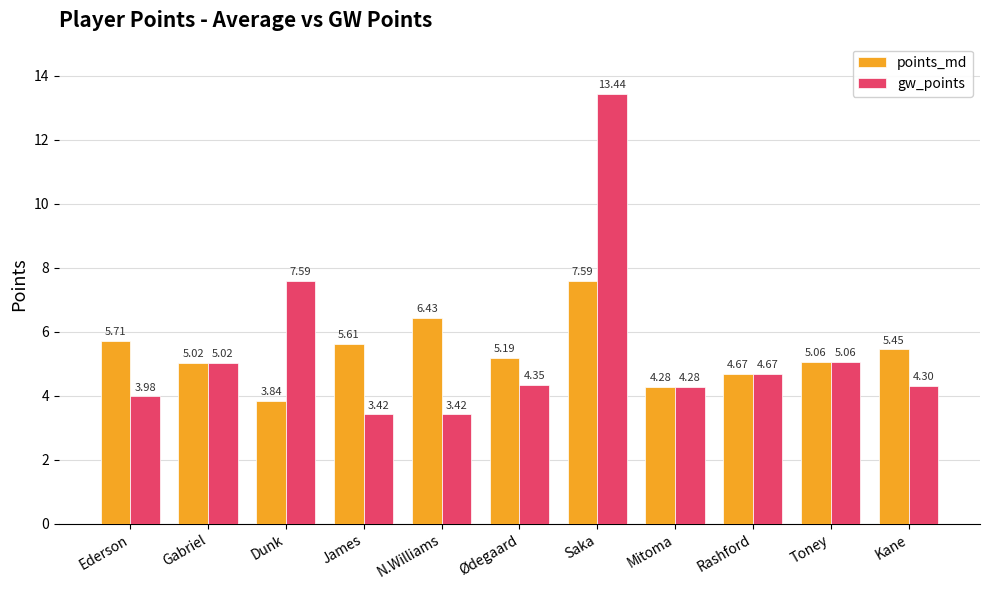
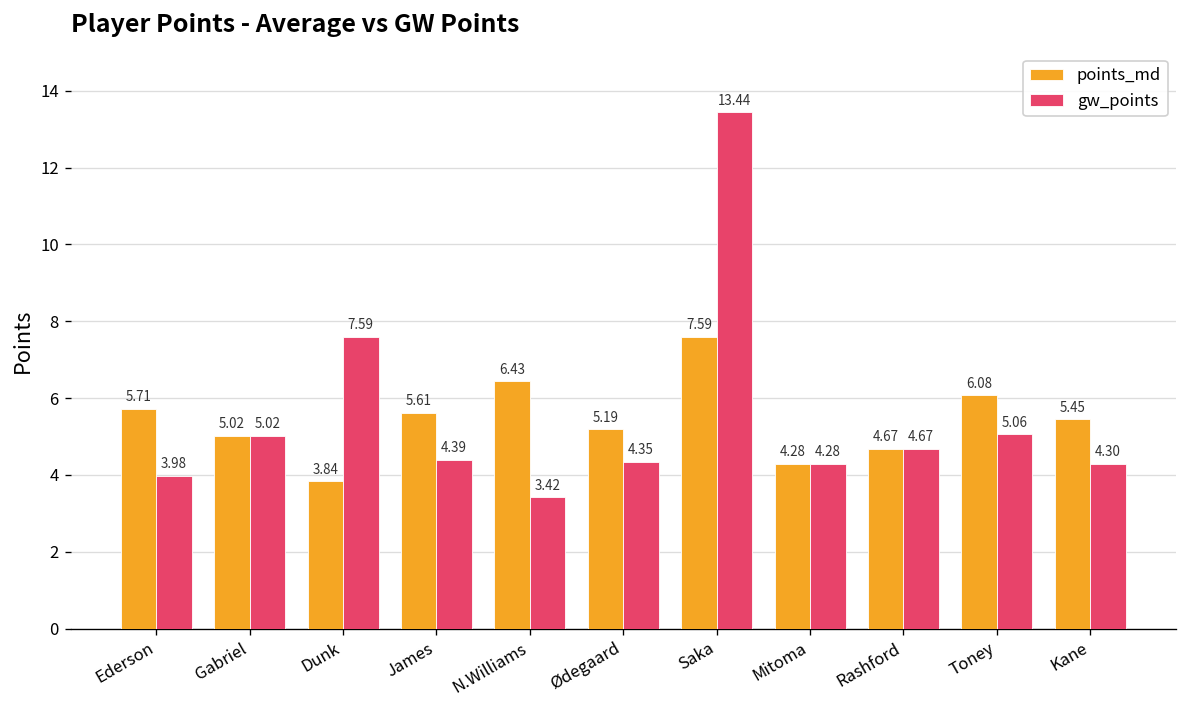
gw_points, James: 3.42 -> 4.39
points_md, Toney: 5.06 -> 6.08
